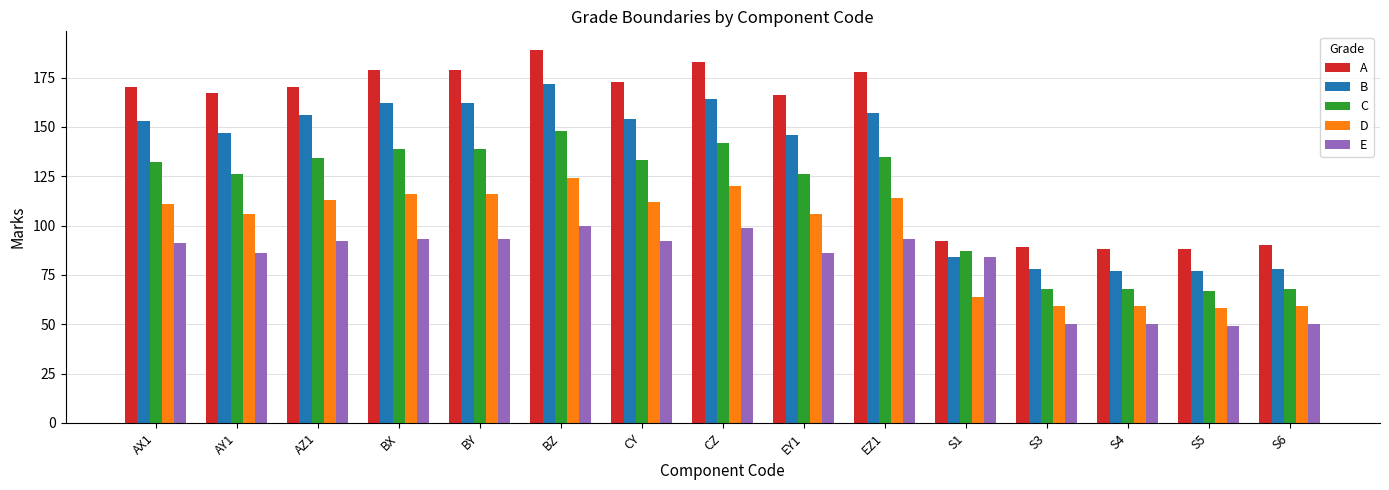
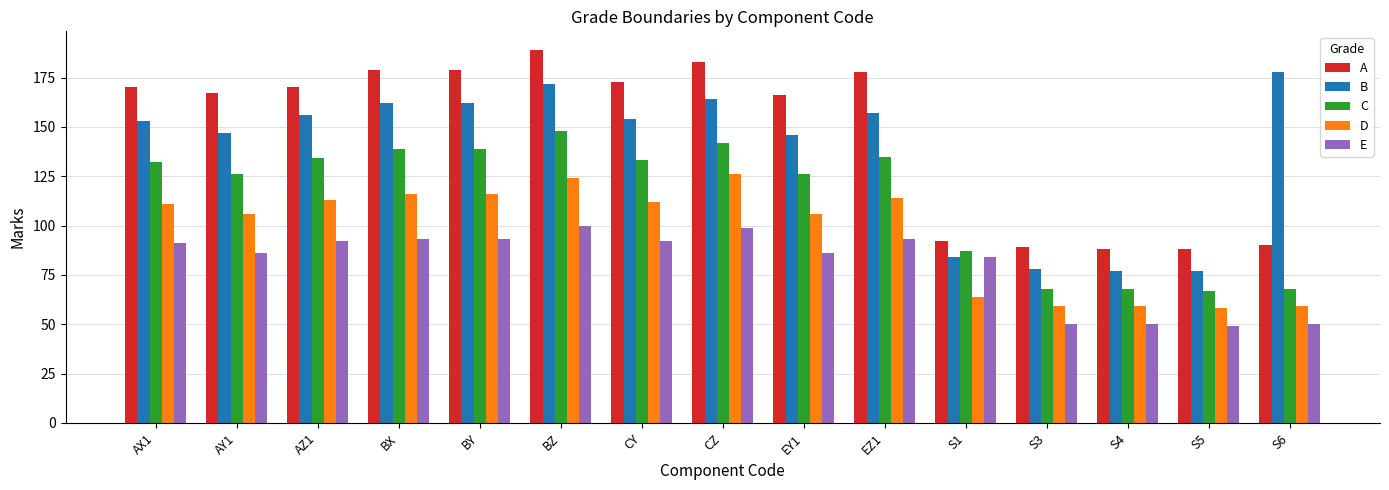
D, CZ: 120 -> 126
B, S6: 78 -> 178
